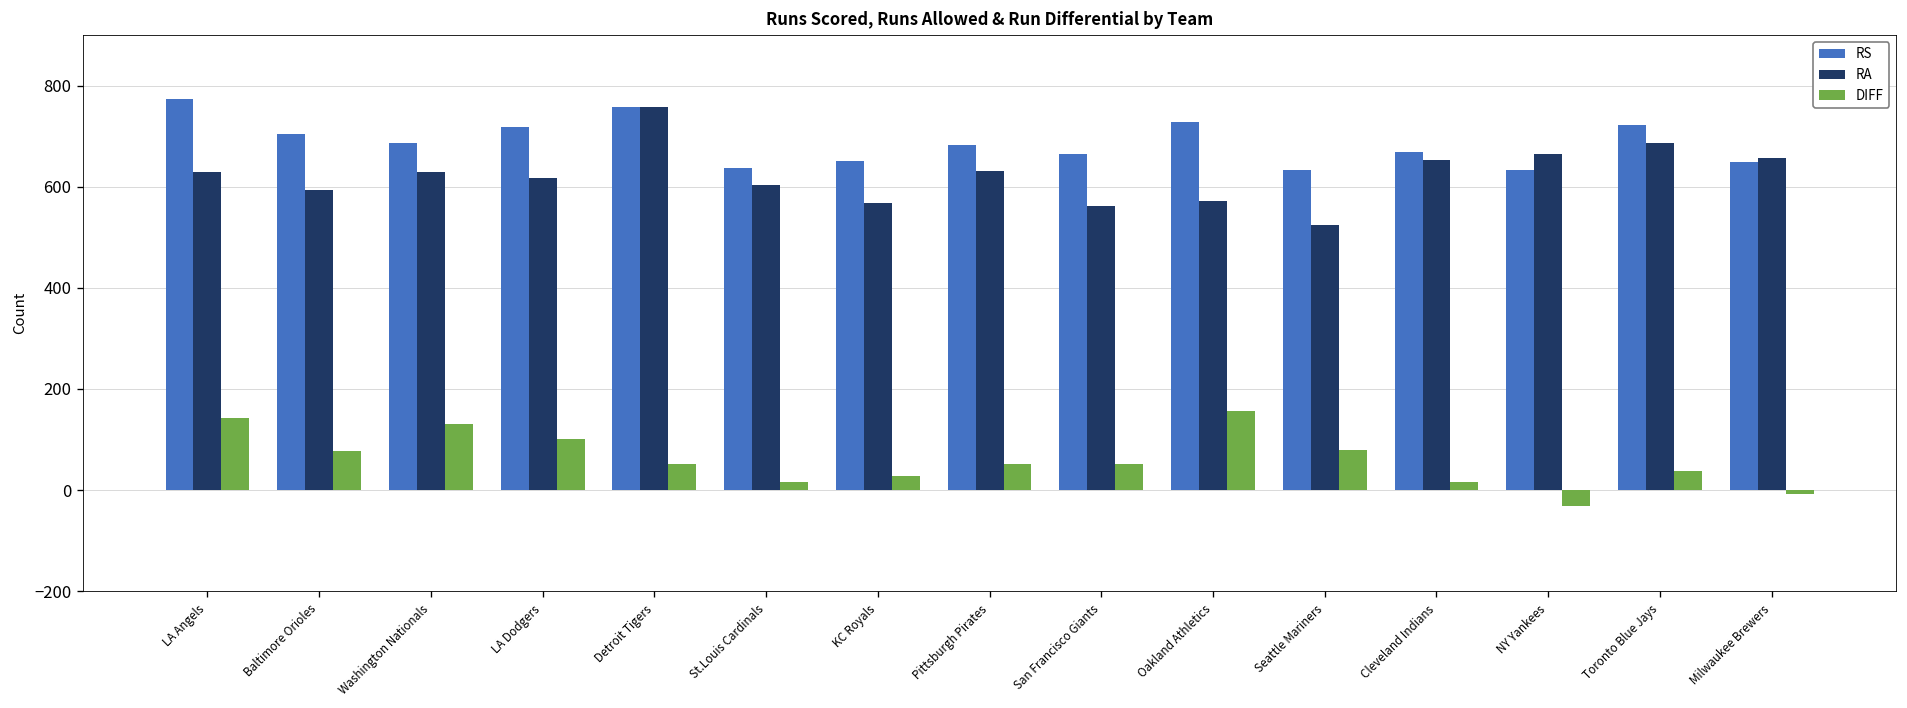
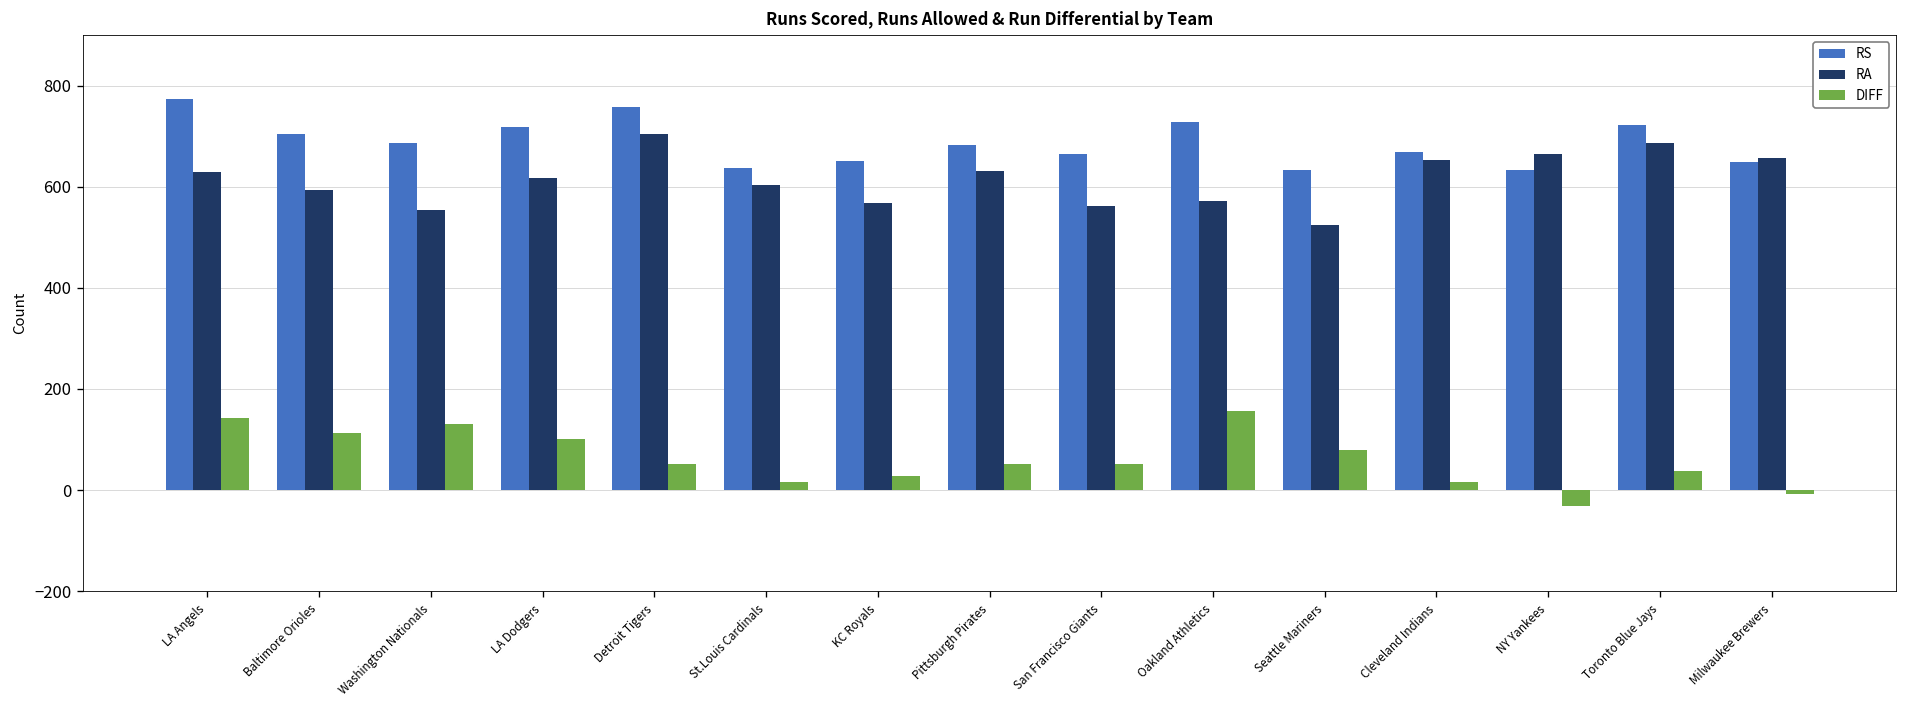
DIFF, Baltimore Orioles: 80 -> 110
RA, Washington Nationals: 630 -> 560
RA, Detroit Tigers: 760 -> 710
